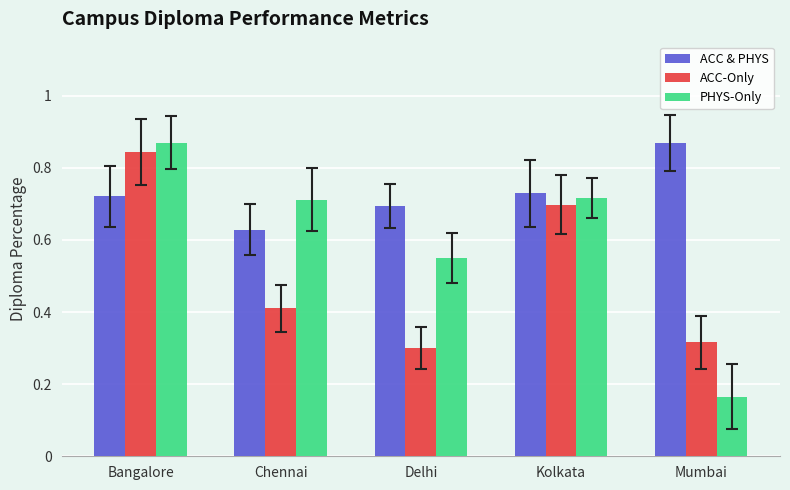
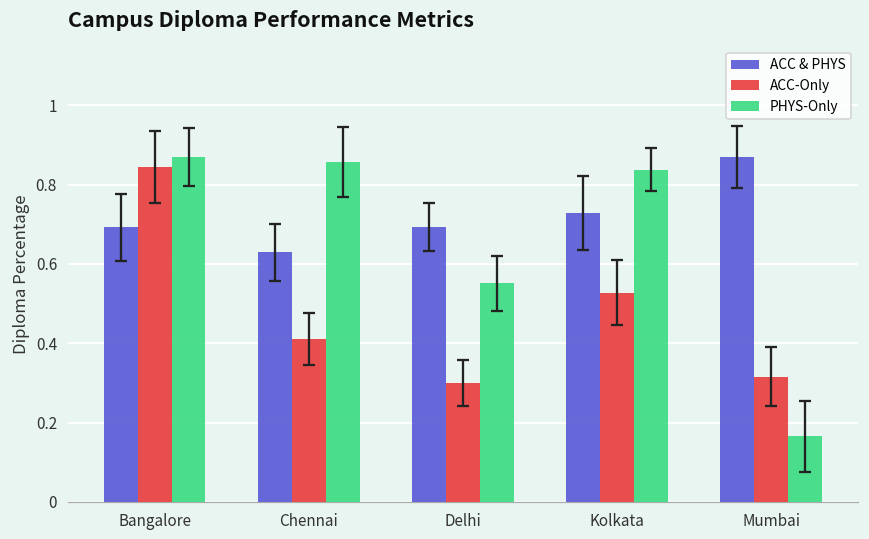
ACC & PHYS, Bangalore: 0.72 -> 0.69
PHYS-Only, Chennai: 0.71 -> 0.86
ACC-Only, Kolkata: 0.70 -> 0.53
PHYS-Only, Kolkata: 0.72 -> 0.84
